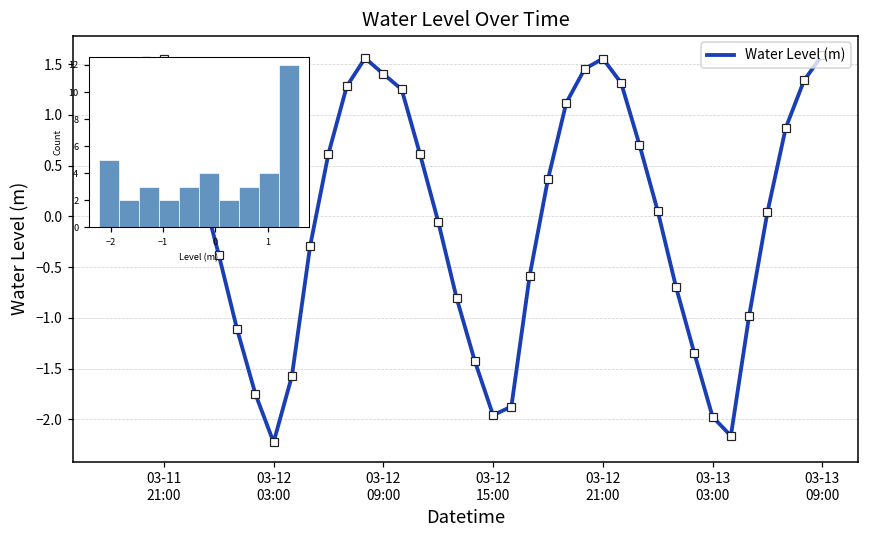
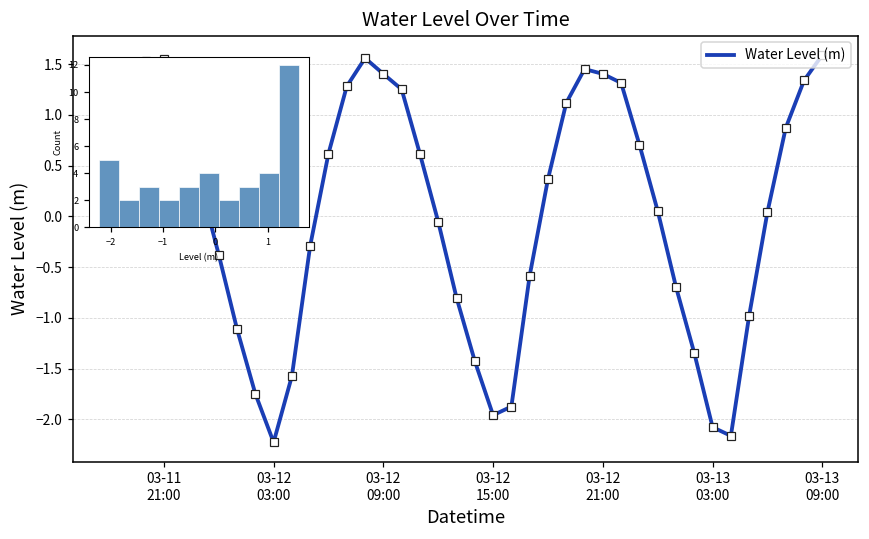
03-12 21:00: 1.6 -> 1.4
03-13 03:00: -2.0 -> -2.1
